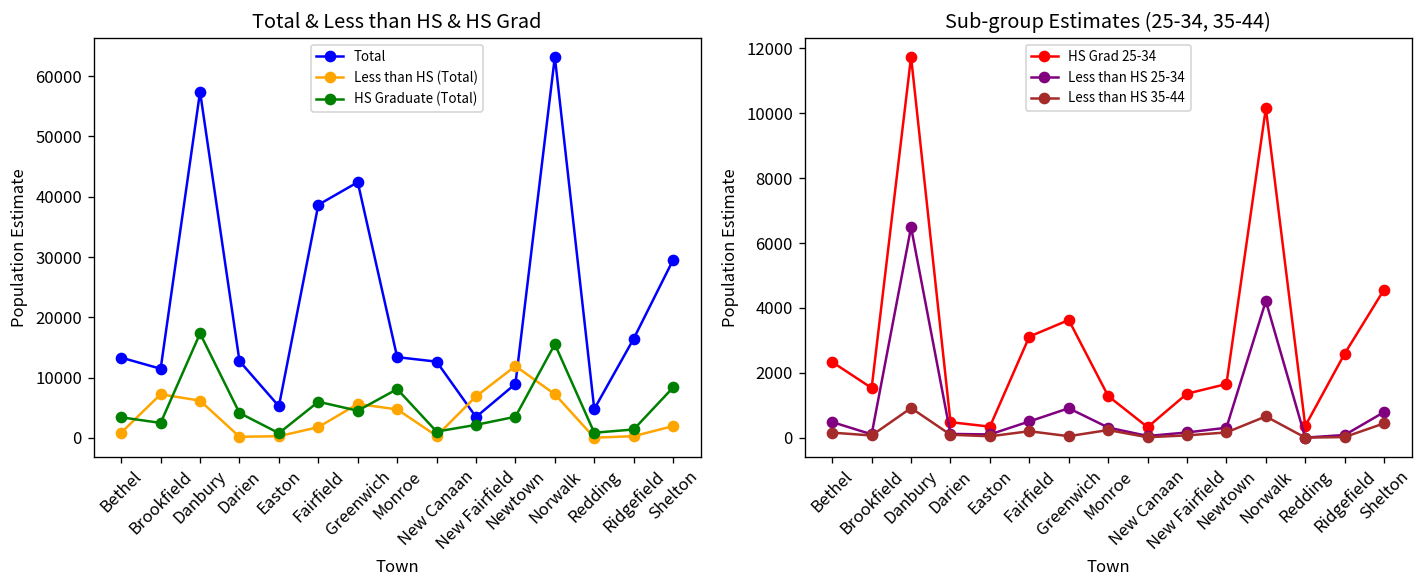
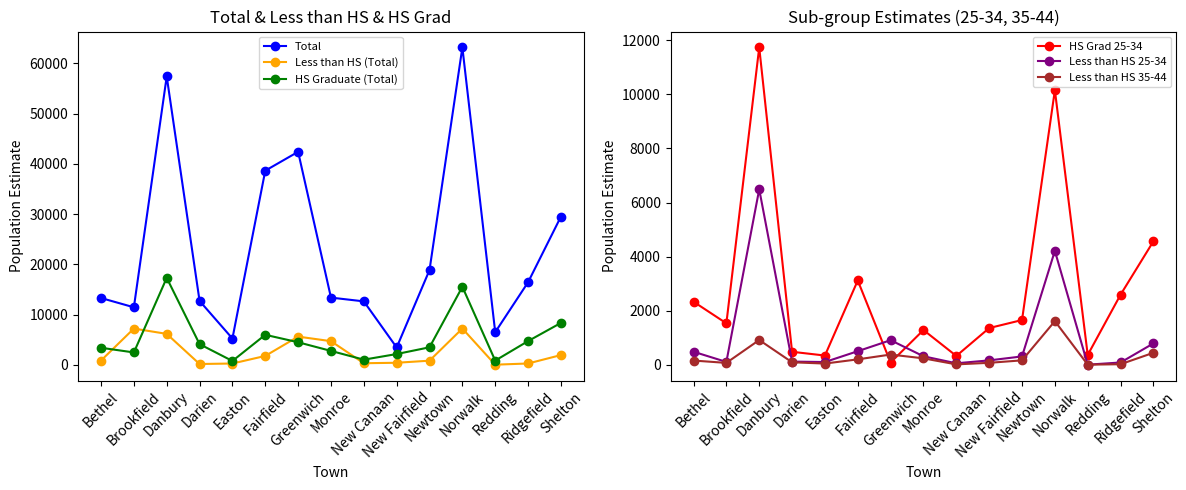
Total & Less than HS & HS Grad, HS Graduate (Total), Monroe: 8000 -> 3000
Total & Less than HS & HS Grad, Less than HS (Total), New Fairfield: 7000 -> 0
Total & Less than HS & HS Grad, Total, Newtown: 9000 -> 19000
Total & Less than HS & HS Grad, Less than HS (Total), Newtown: 12000 -> 1000
Total & Less than HS & HS Grad, Total, Redding: 5000 -> 7000
Total & Less than HS & HS Grad, HS Graduate (Total), Ridgefield: 1000 -> 5000
Sub-group Estimates (25-34, 35-44), HS Grad 25-34, Greenwich: 3600 -> 100
Sub-group Estimates (25-34, 35-44), Less than HS 35-44, Greenwich: 0 -> 400
Sub-group Estimates (25-34, 35-44), Less than HS 35-44, Norwalk: 700 -> 1600
